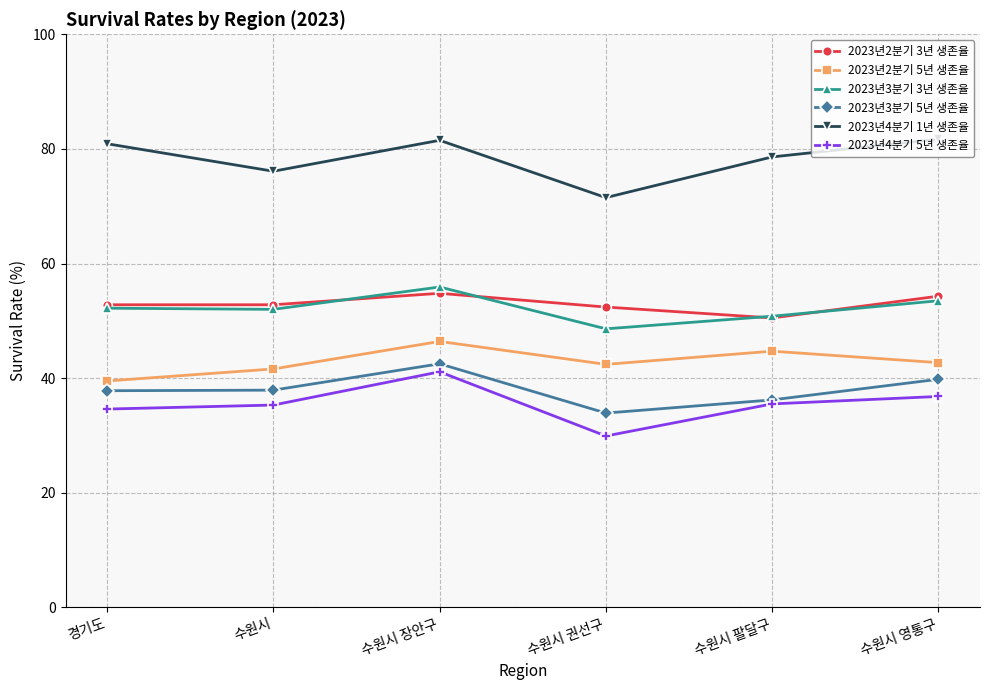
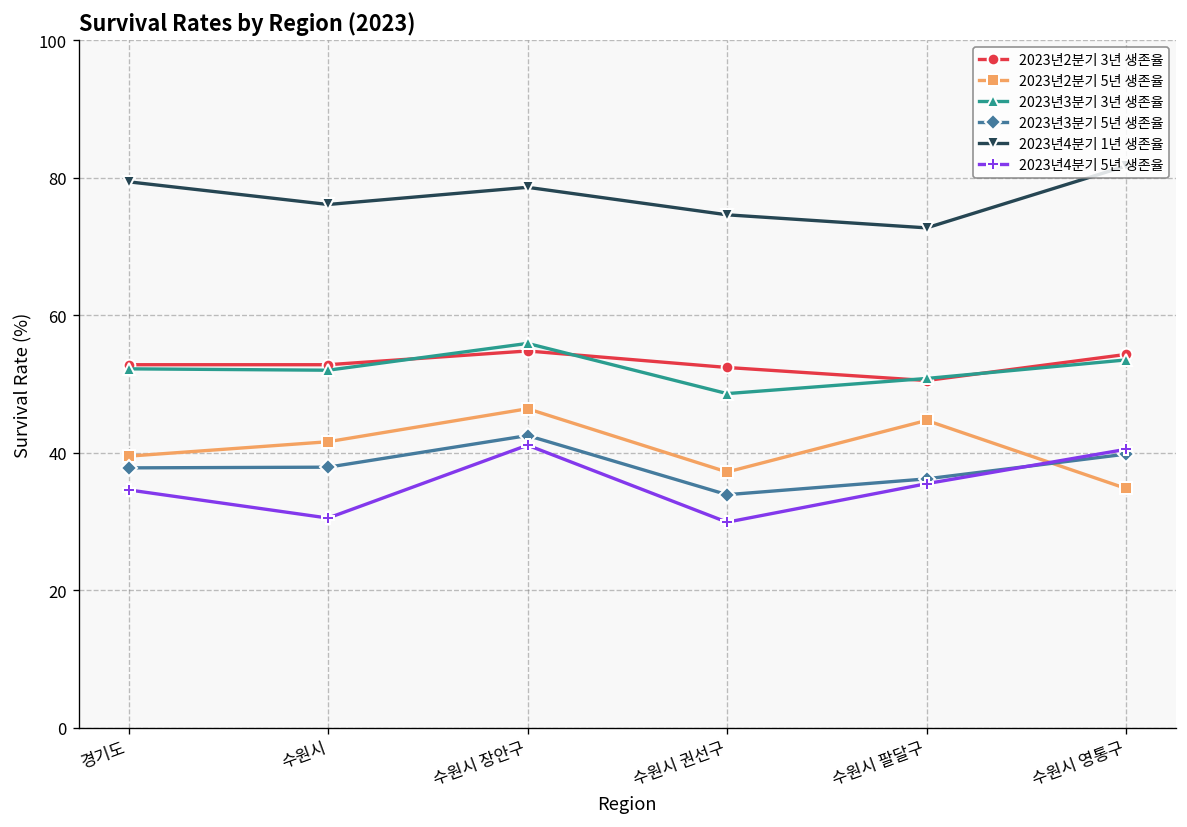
2023년4분기 1년 생존율, 경기도: 81 -> 79
2023년4분기 5년 생존율, 수원시: 35 -> 31
2023년4분기 1년 생존율, 수원시 장안구: 82 -> 79
2023년2분기 5년 생존율, 수원시 권선구: 42 -> 37
2023년4분기 1년 생존율, 수원시 권선구: 72 -> 75
2023년4분기 1년 생존율, 수원시 팔달구: 79 -> 73
2023년2분기 5년 생존율, 수원시 영통구: 43 -> 35
2023년4분기 5년 생존율, 수원시 영통구: 37 -> 41
